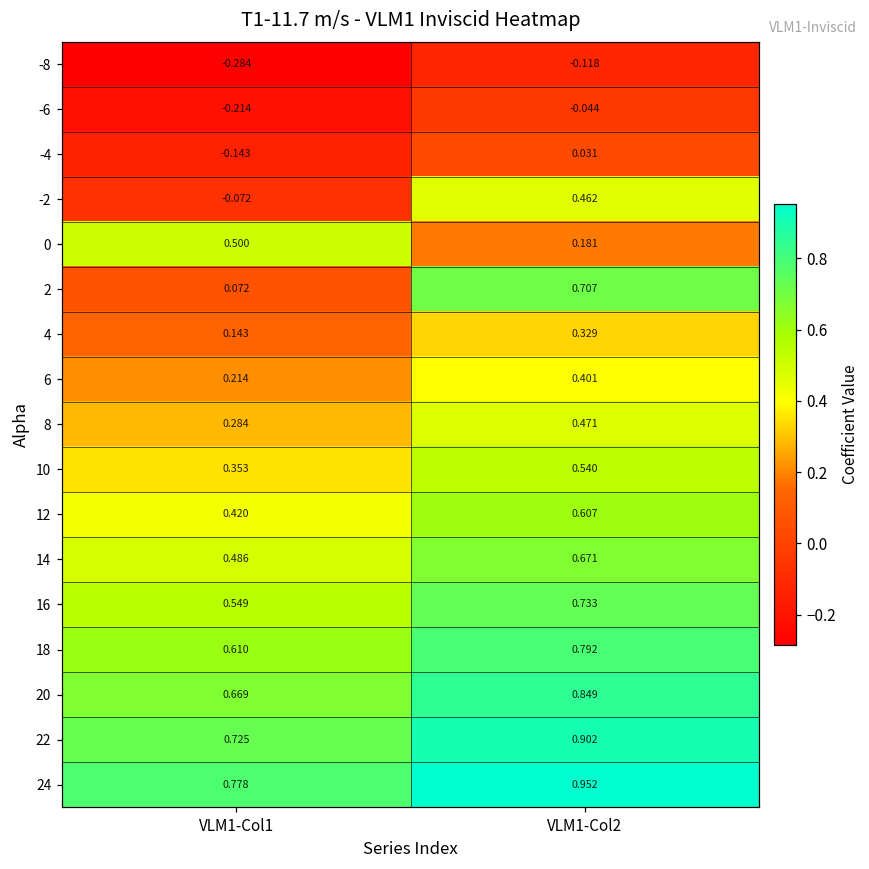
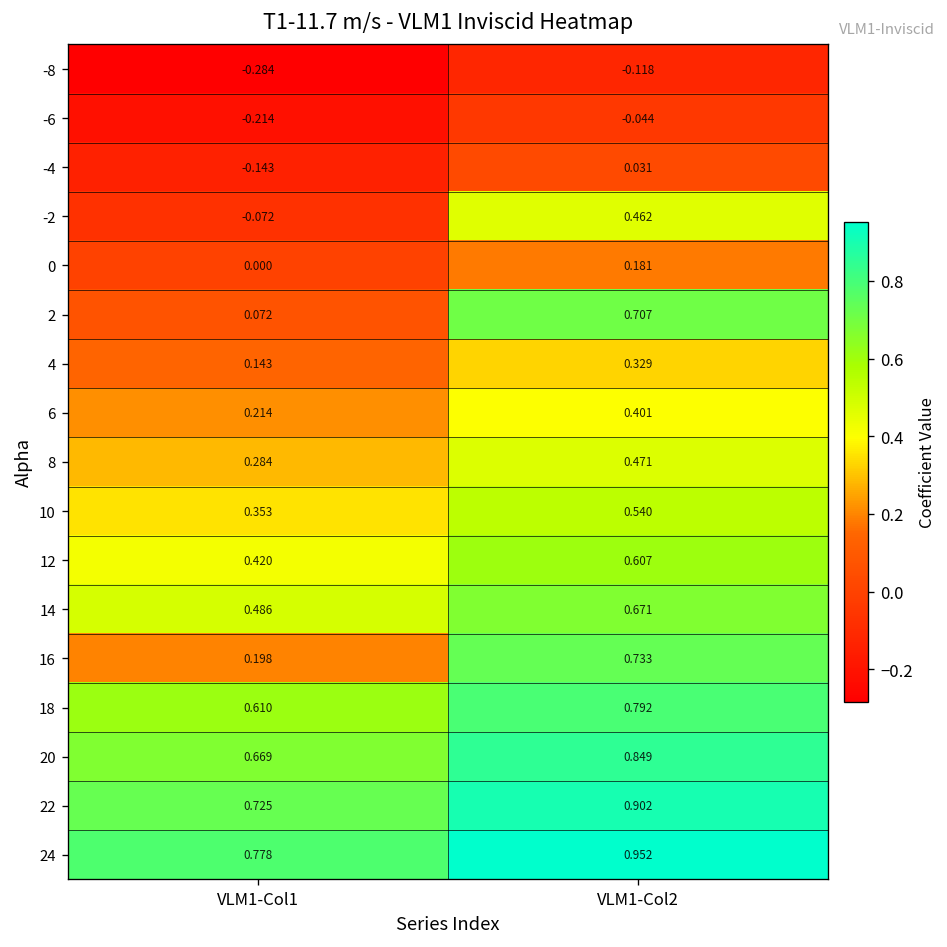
0, VLM1-Col1: 0.500 -> 0.000
16, VLM1-Col1: 0.549 -> 0.198
